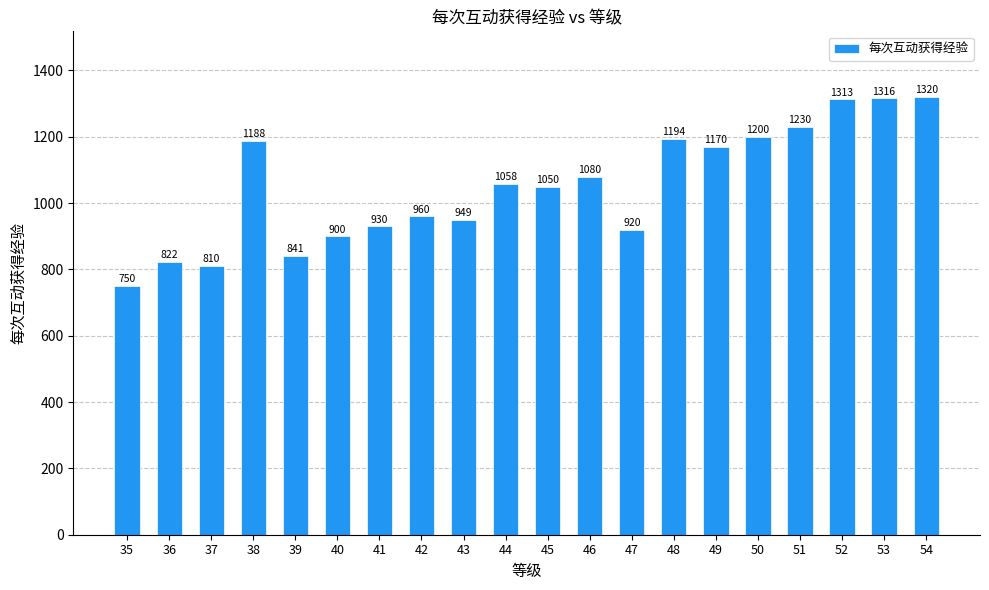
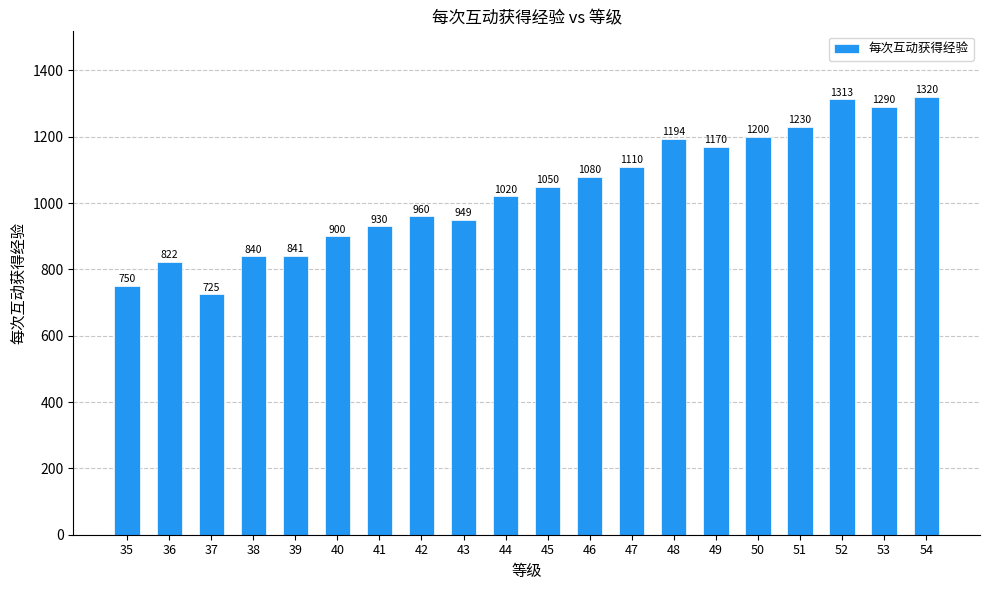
37: 810 -> 725
38: 1188 -> 840
44: 1058 -> 1020
47: 920 -> 1110
53: 1316 -> 1290
